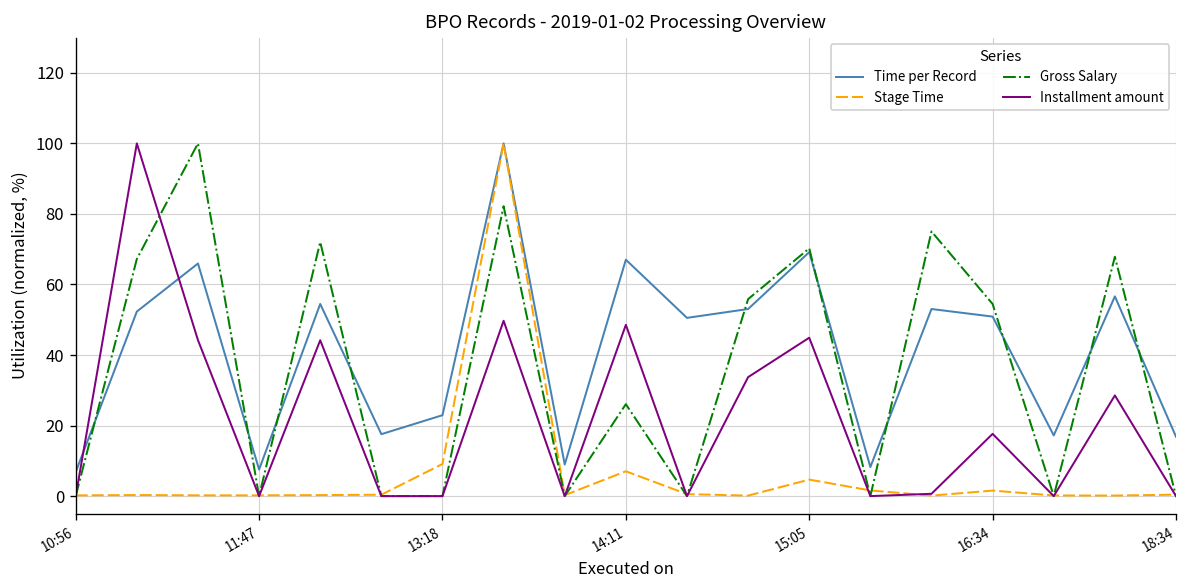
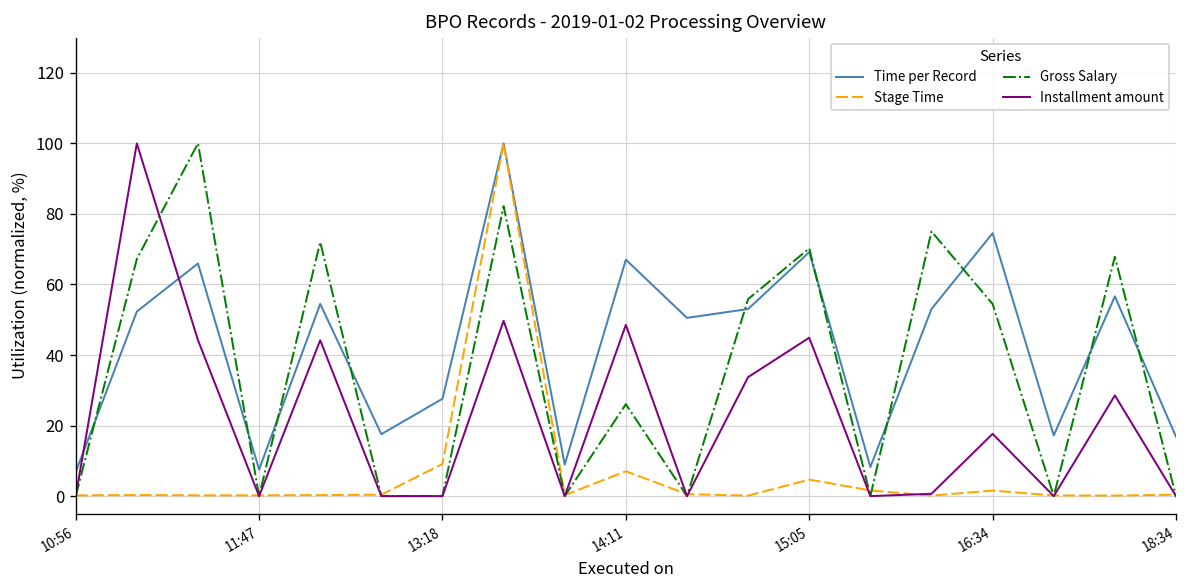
Time per Record, 13:18: 23 -> 28
Time per Record, 16:34: 51 -> 75
